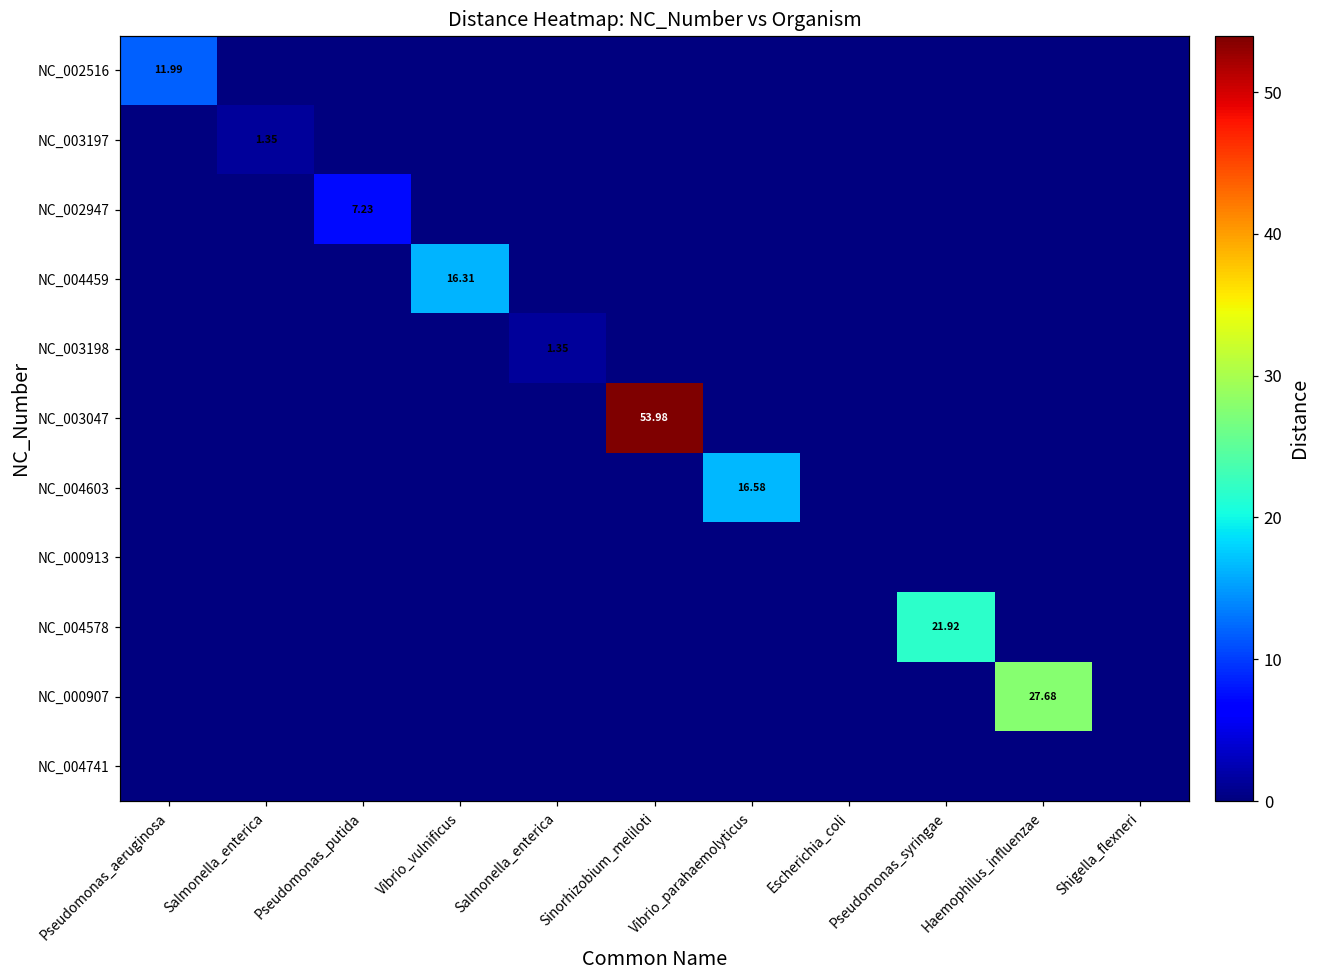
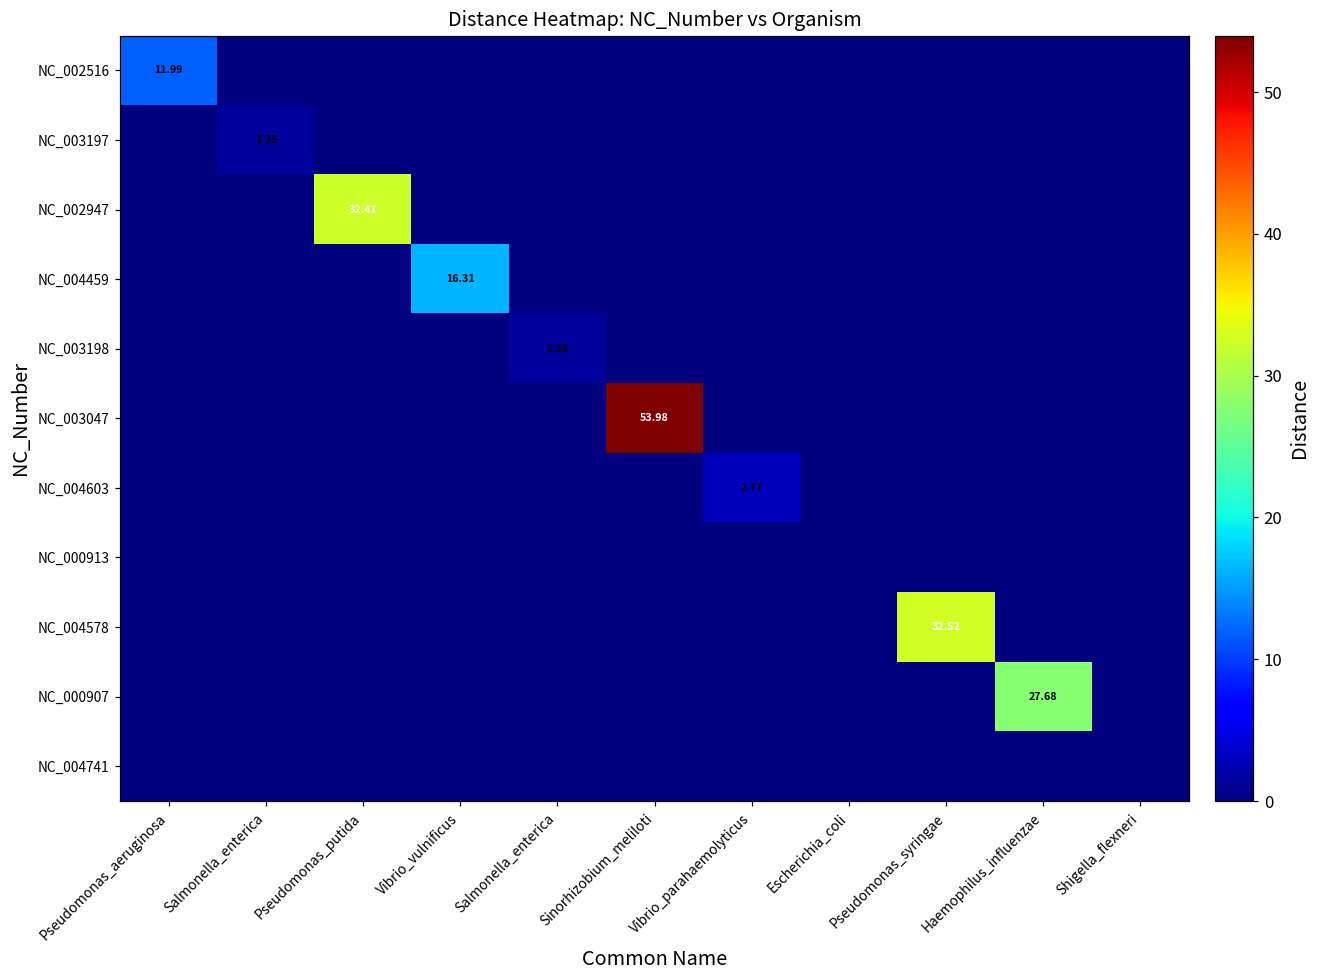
NC_002947, Pseudomonas_putida: 7.23 -> 32.41
NC_004603, Vibrio_parahaemolyticus: 16.58 -> 2.77
NC_004578, Pseudomonas_syringae: 21.92 -> 32.52
